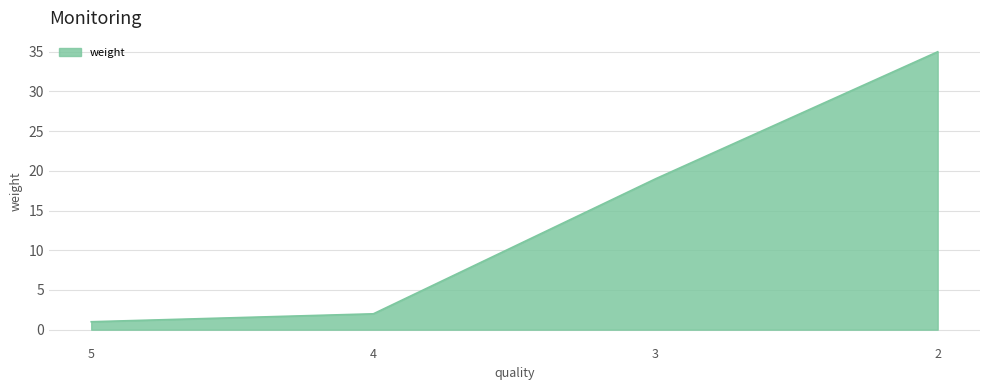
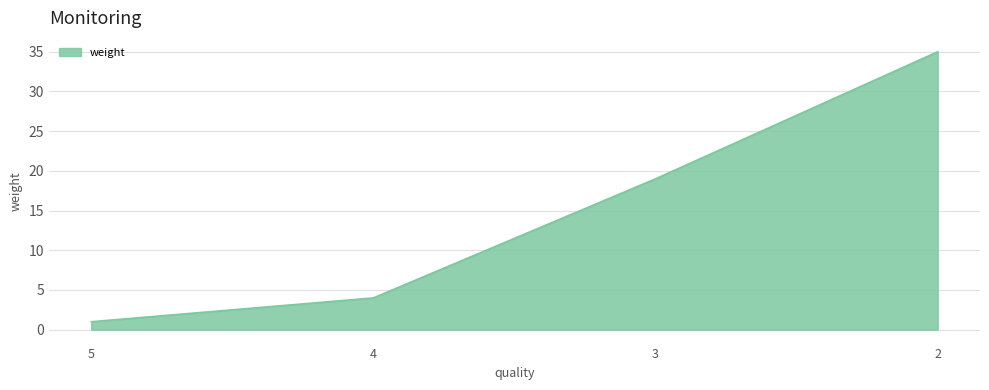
4: 2 -> 4
